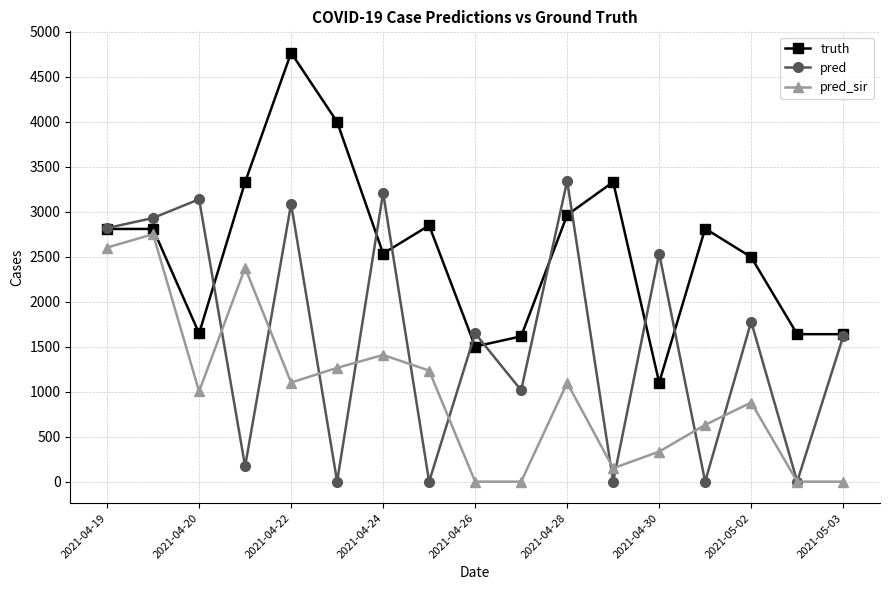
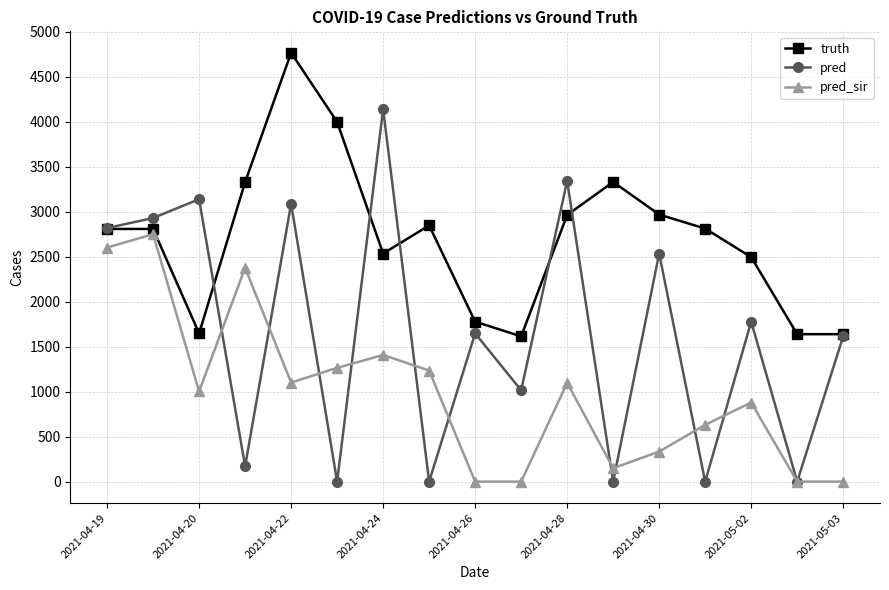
pred, 2021-04-24: 3200 -> 4100
truth, 2021-04-26: 1500 -> 1800
truth, 2021-04-30: 1100 -> 3000
